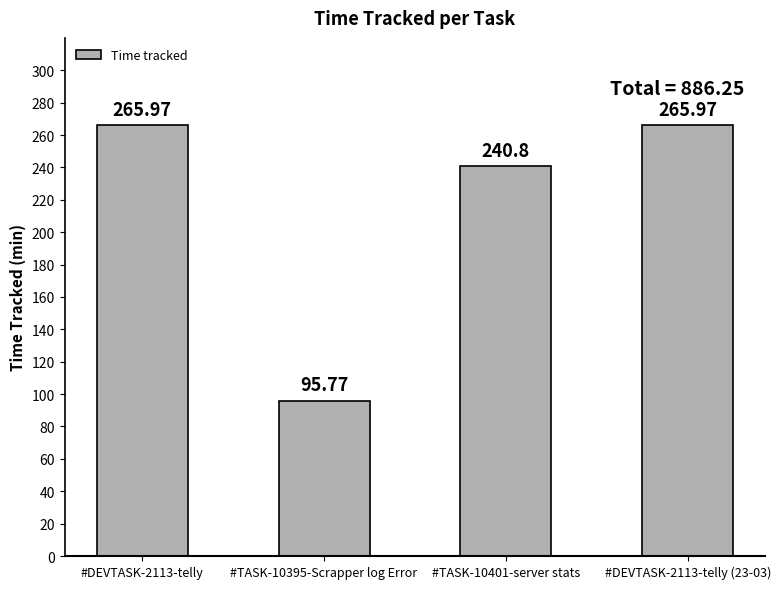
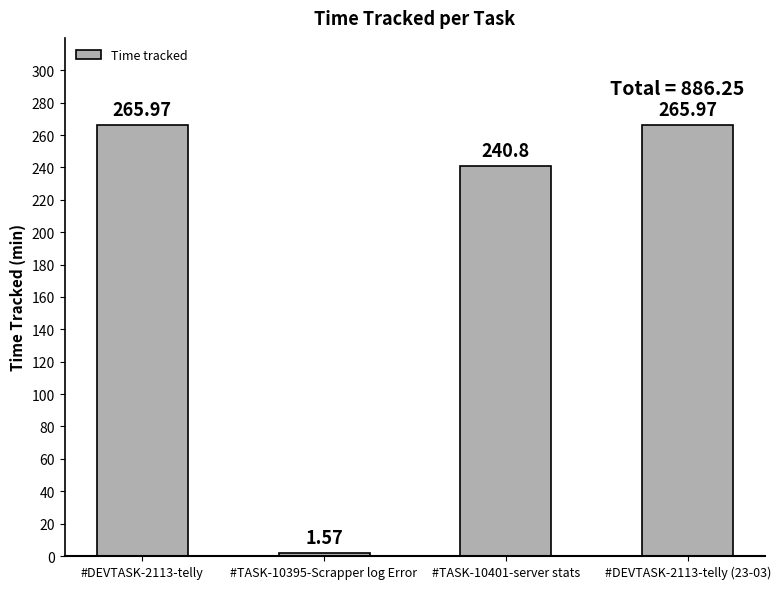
#TASK-10395-Scrapper log Error: 95.77 -> 1.57
